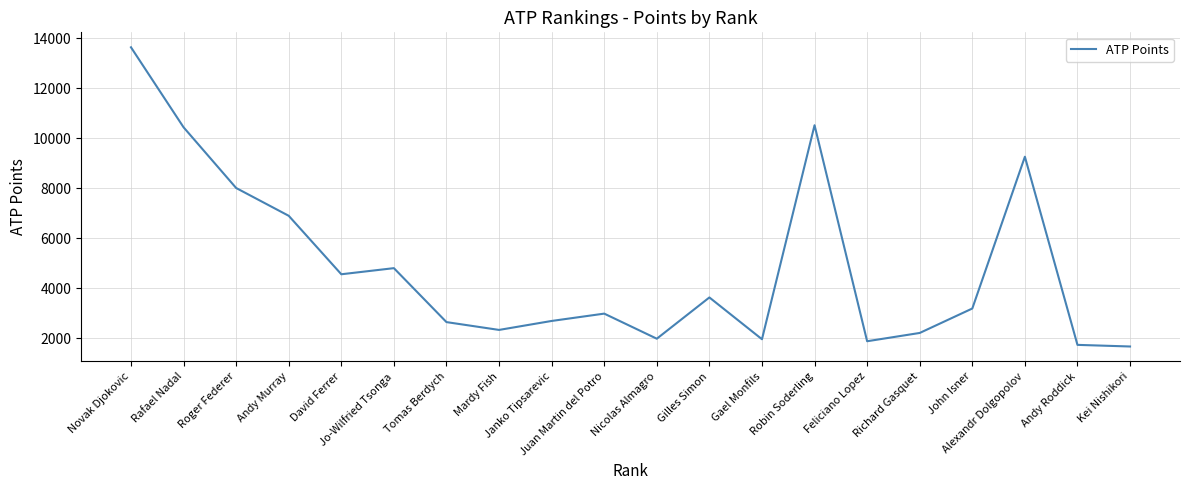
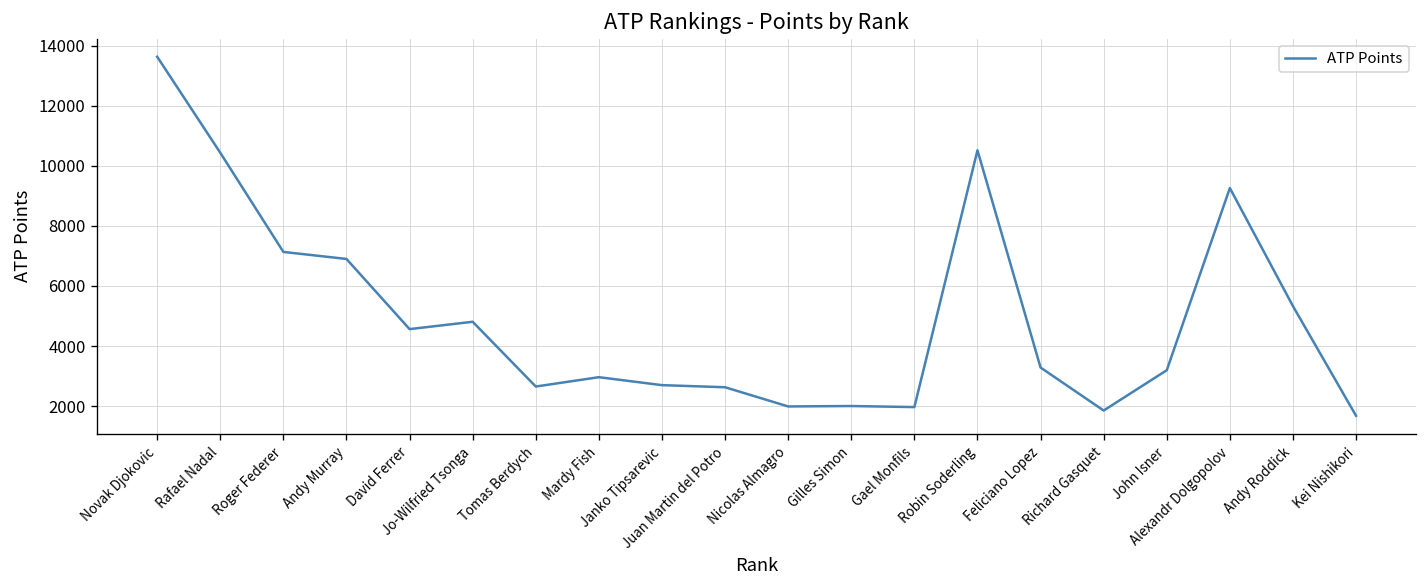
Roger Federer: 8000 -> 7100
Mardy Fish: 2300 -> 3000
Juan Martin del Potro: 3000 -> 2600
Gilles Simon: 3600 -> 2000
Feliciano Lopez: 1900 -> 3300
Richard Gasquet: 2200 -> 1900
Andy Roddick: 1700 -> 5300
